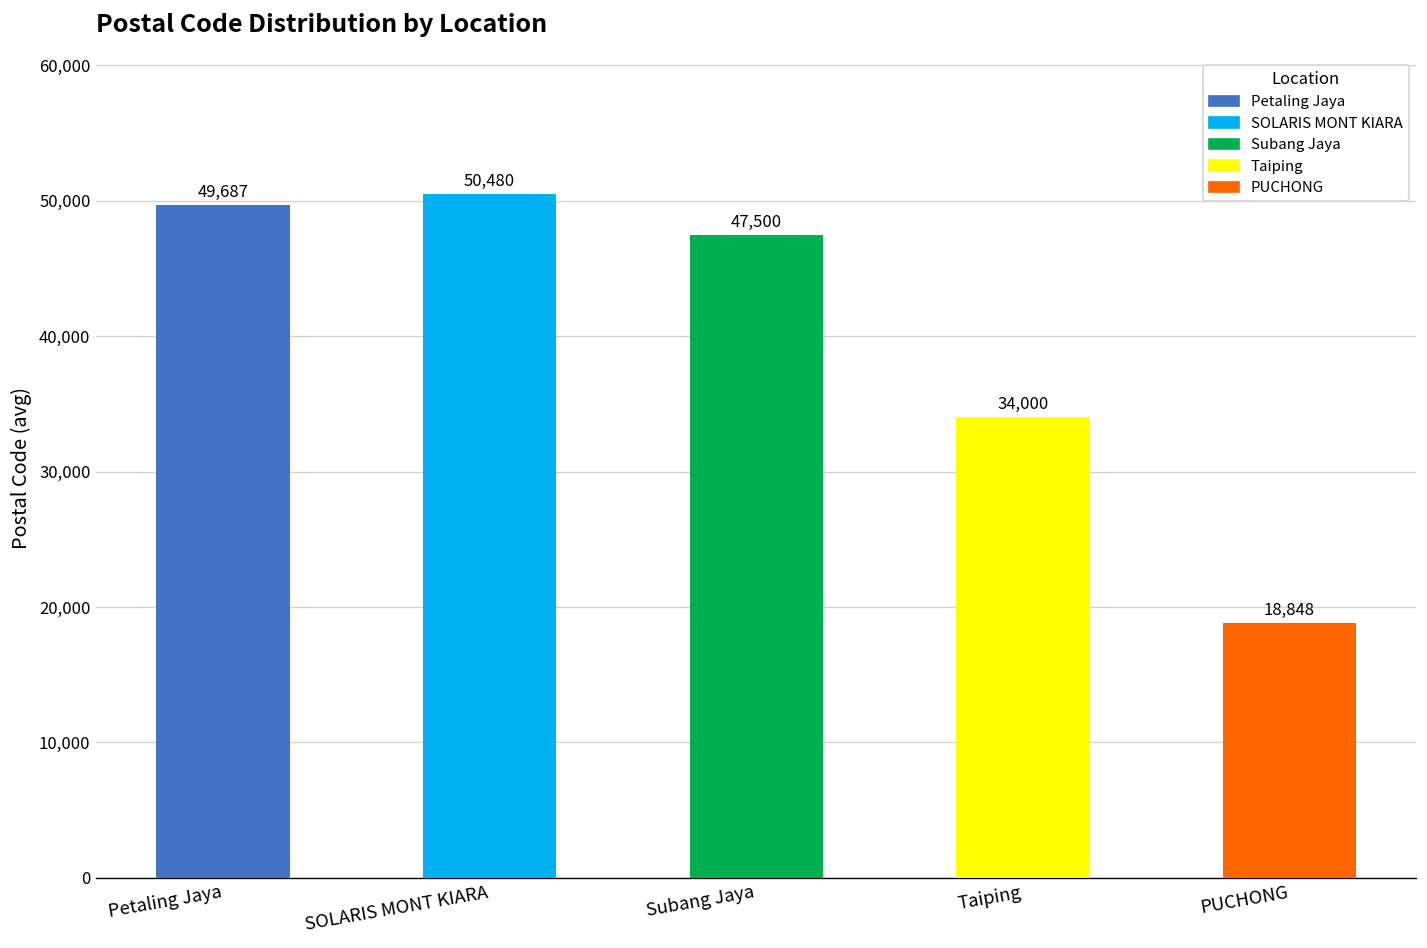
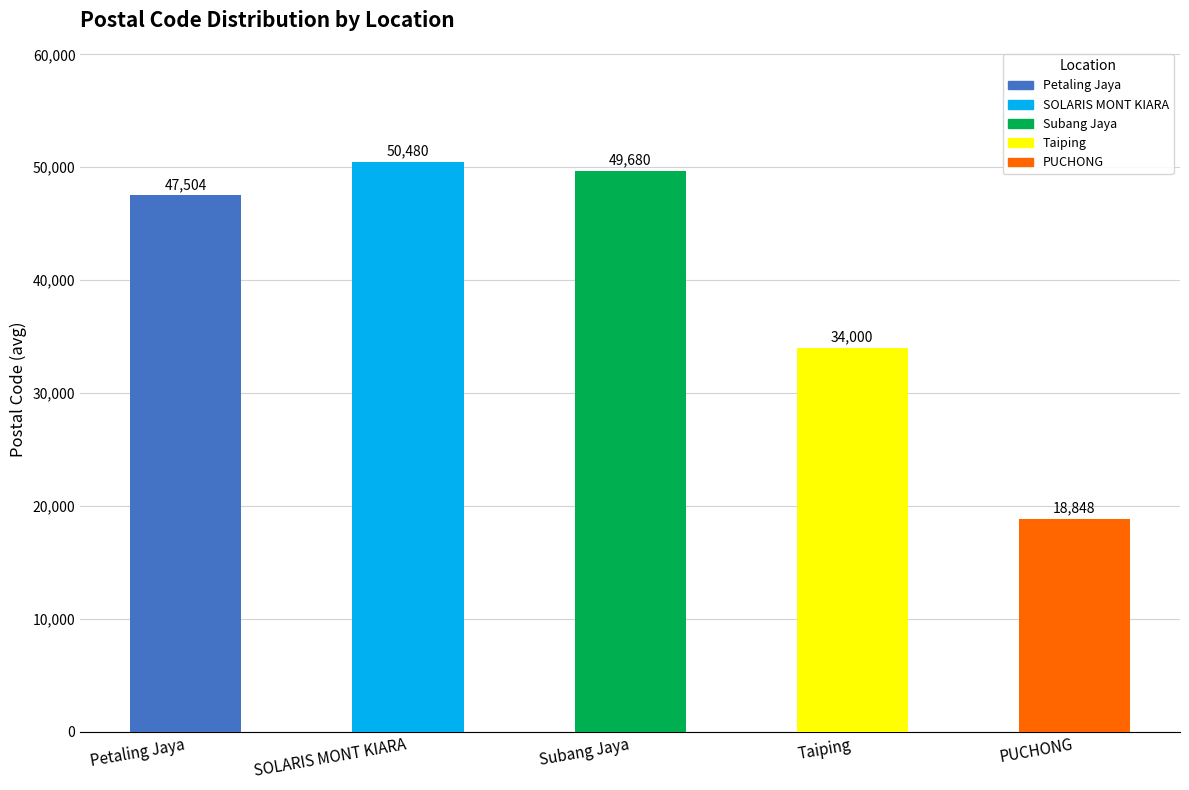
Petaling Jaya: 49,687 -> 47,504
Subang Jaya: 47,500 -> 49,680
